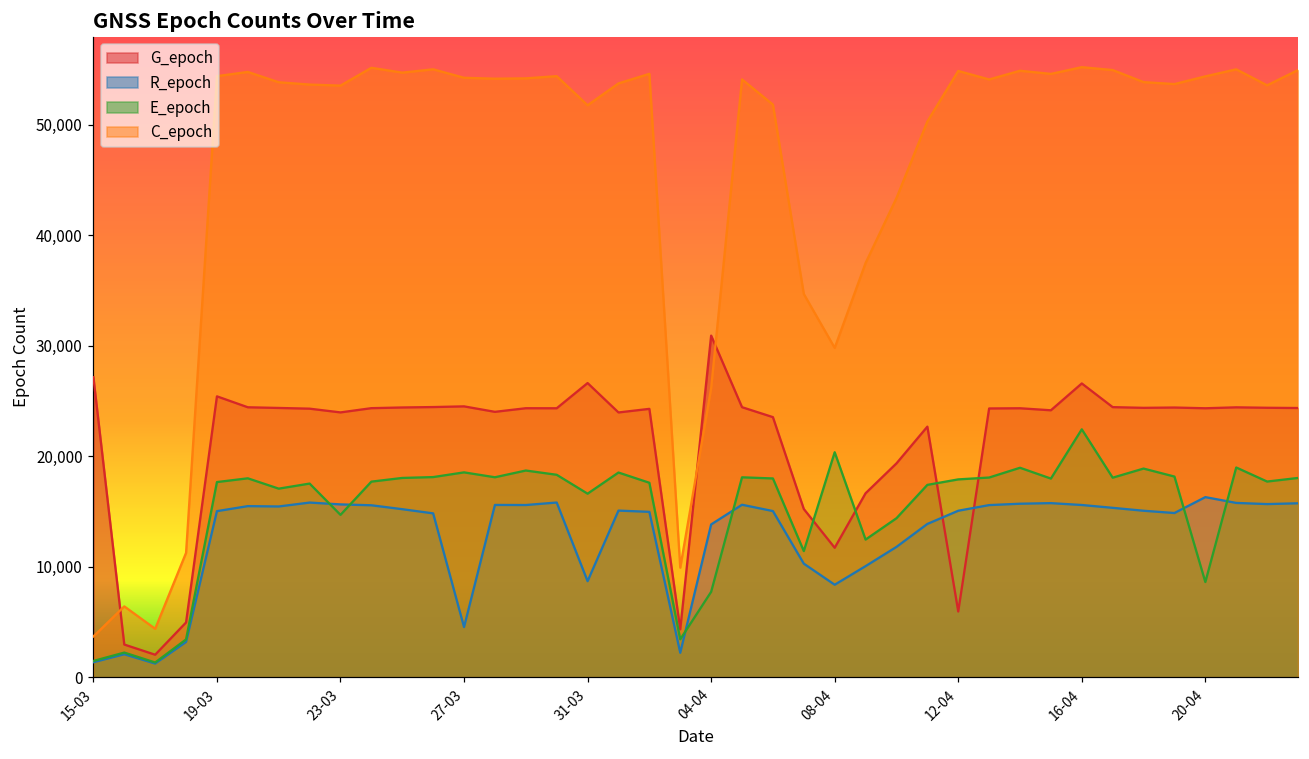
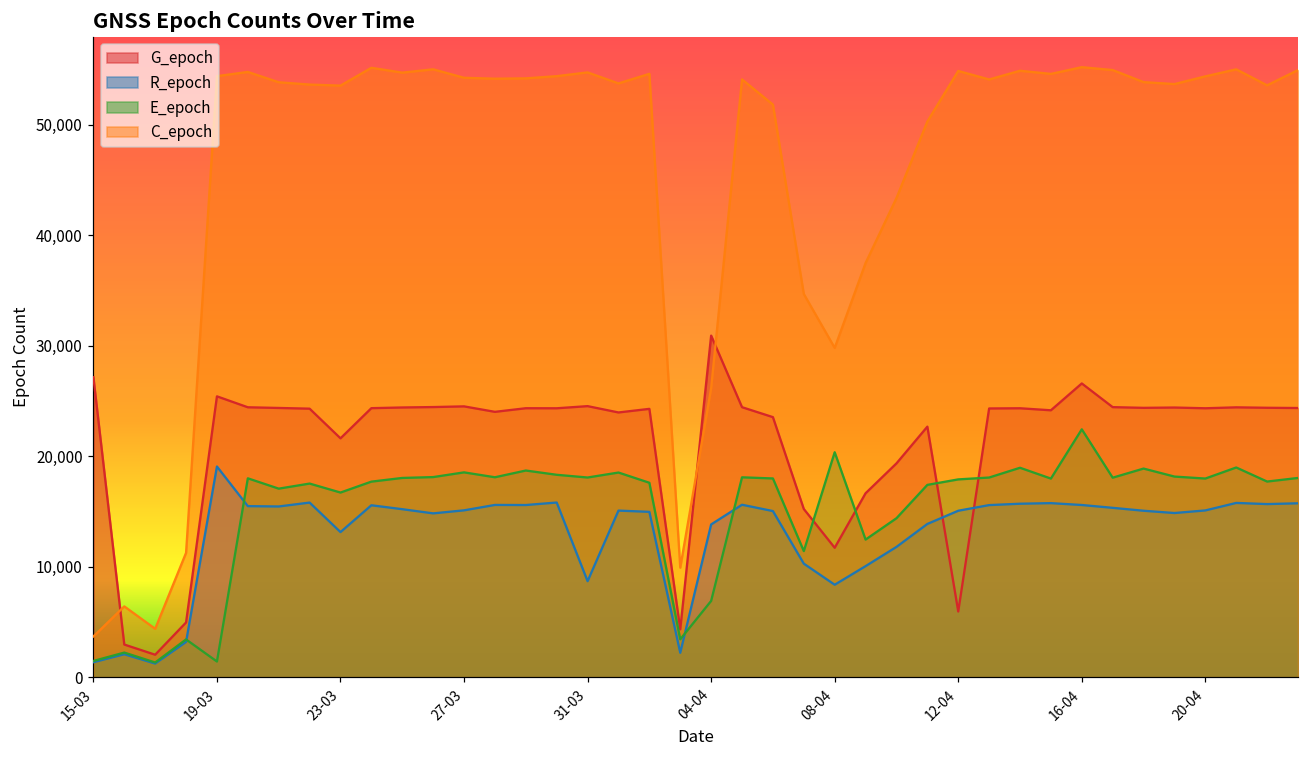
R_epoch, 19-03: 15,000 -> 19,100
E_epoch, 19-03: 17,700 -> 1,400
G_epoch, 23-03: 24,000 -> 21,600
R_epoch, 23-03: 15,600 -> 13,100
E_epoch, 23-03: 14,700 -> 16,700
R_epoch, 27-03: 4,500 -> 15,100
G_epoch, 31-03: 26,600 -> 24,500
E_epoch, 31-03: 16,600 -> 18,100
C_epoch, 31-03: 51,800 -> 54,700
E_epoch, 04-04: 7,700 -> 6,900
R_epoch, 20-04: 16,300 -> 15,100
E_epoch, 20-04: 8,600 -> 18,000
